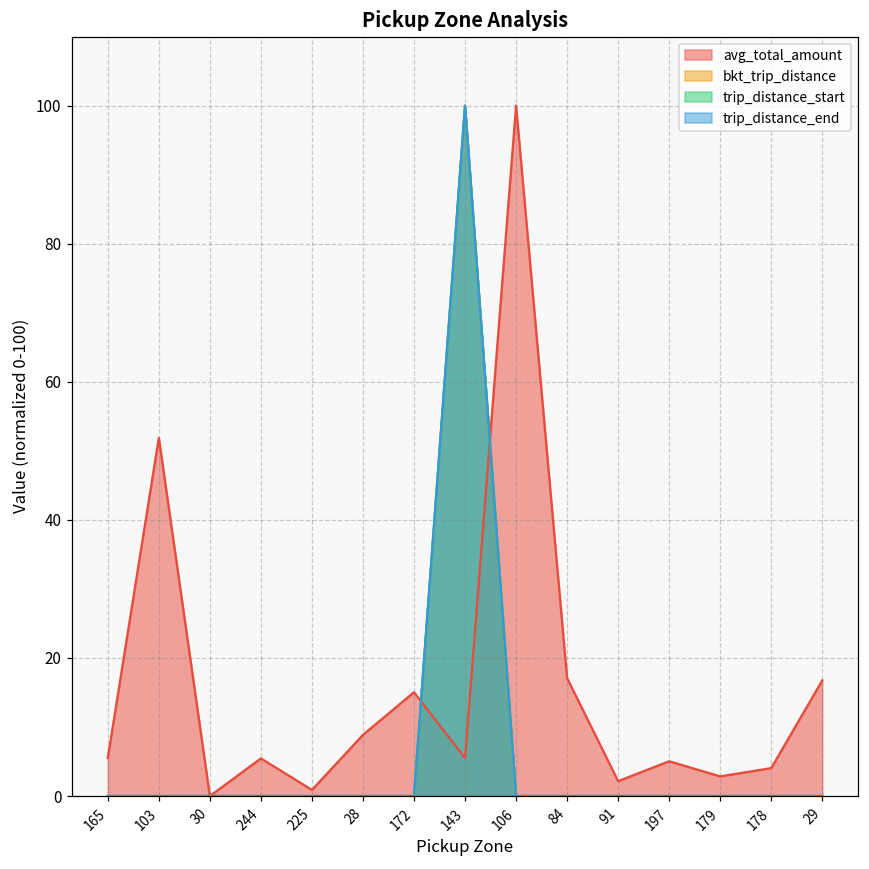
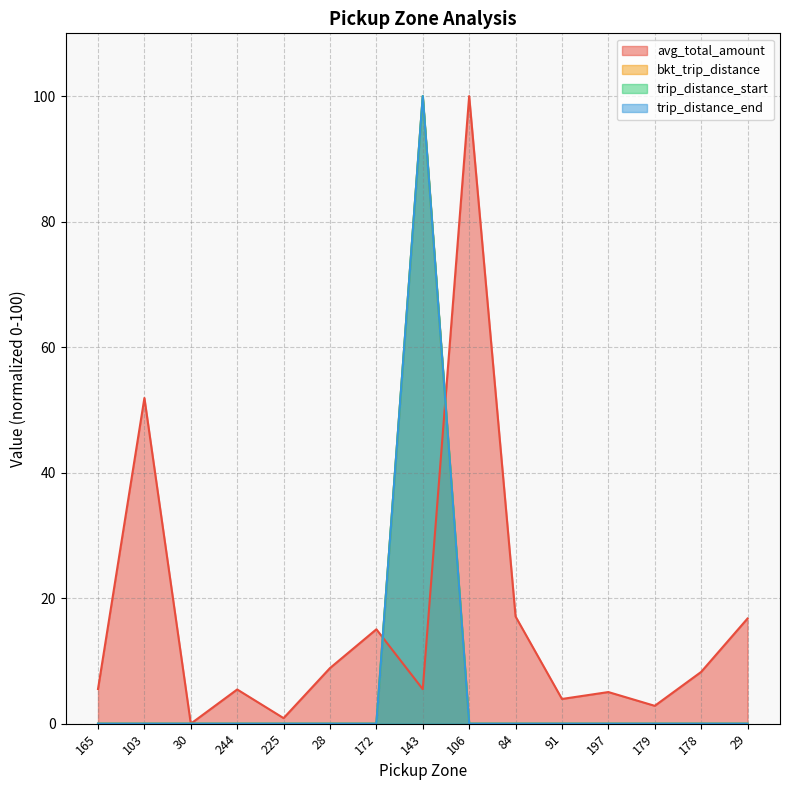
avg_total_amount, 91: 2 -> 4
avg_total_amount, 178: 4 -> 8
